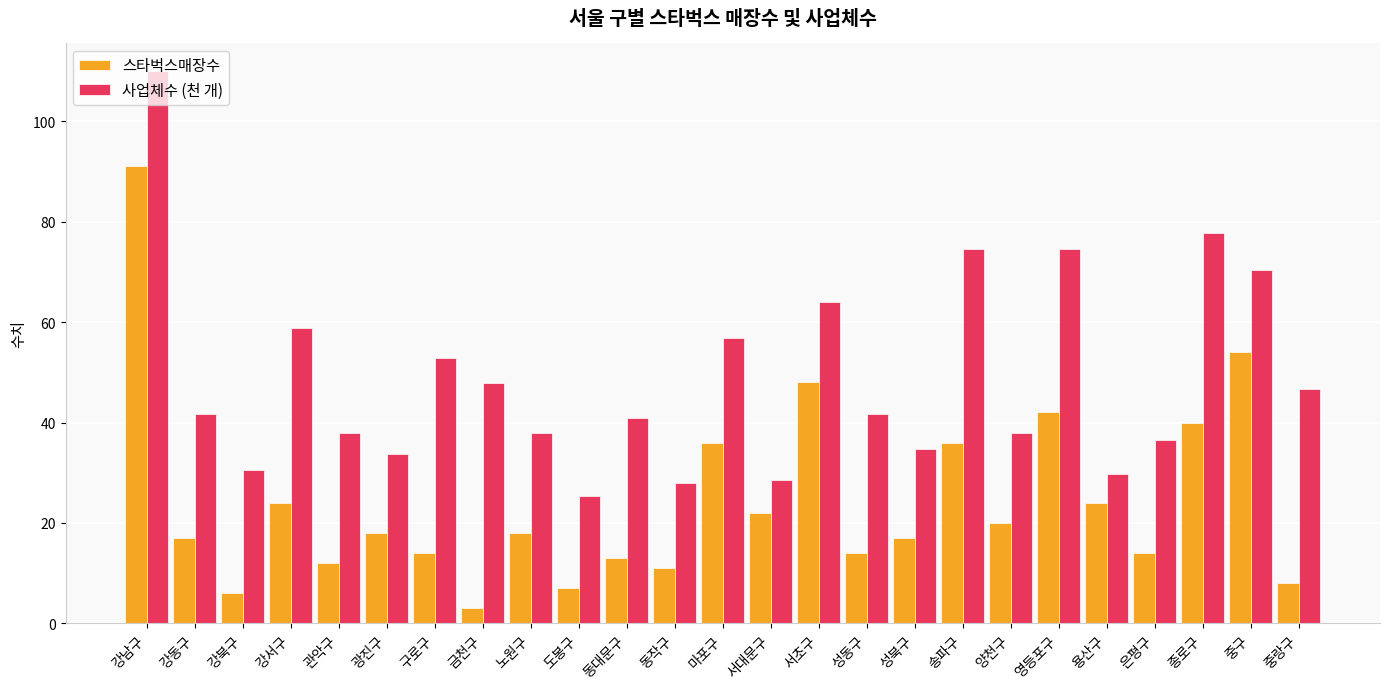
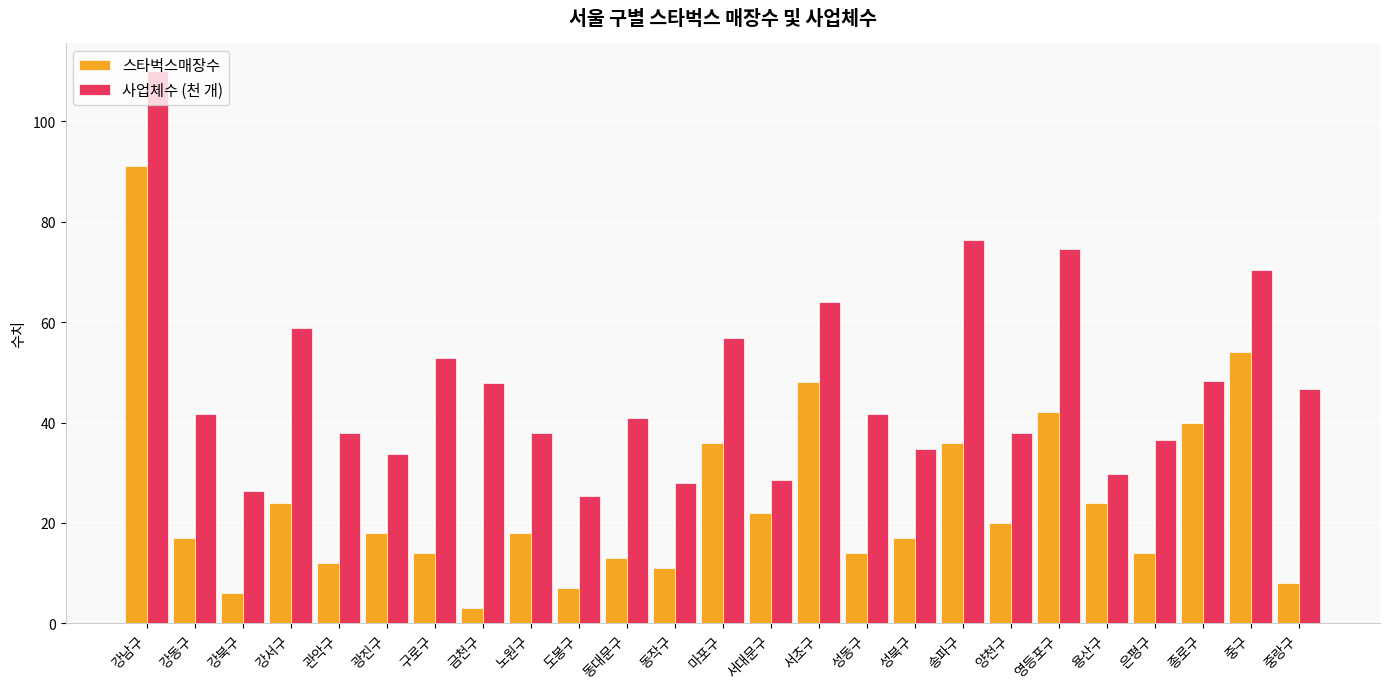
사업체수 (천 개), 강북구: 30 -> 26
사업체수 (천 개), 송파구: 75 -> 76
사업체수 (천 개), 종로구: 78 -> 48
